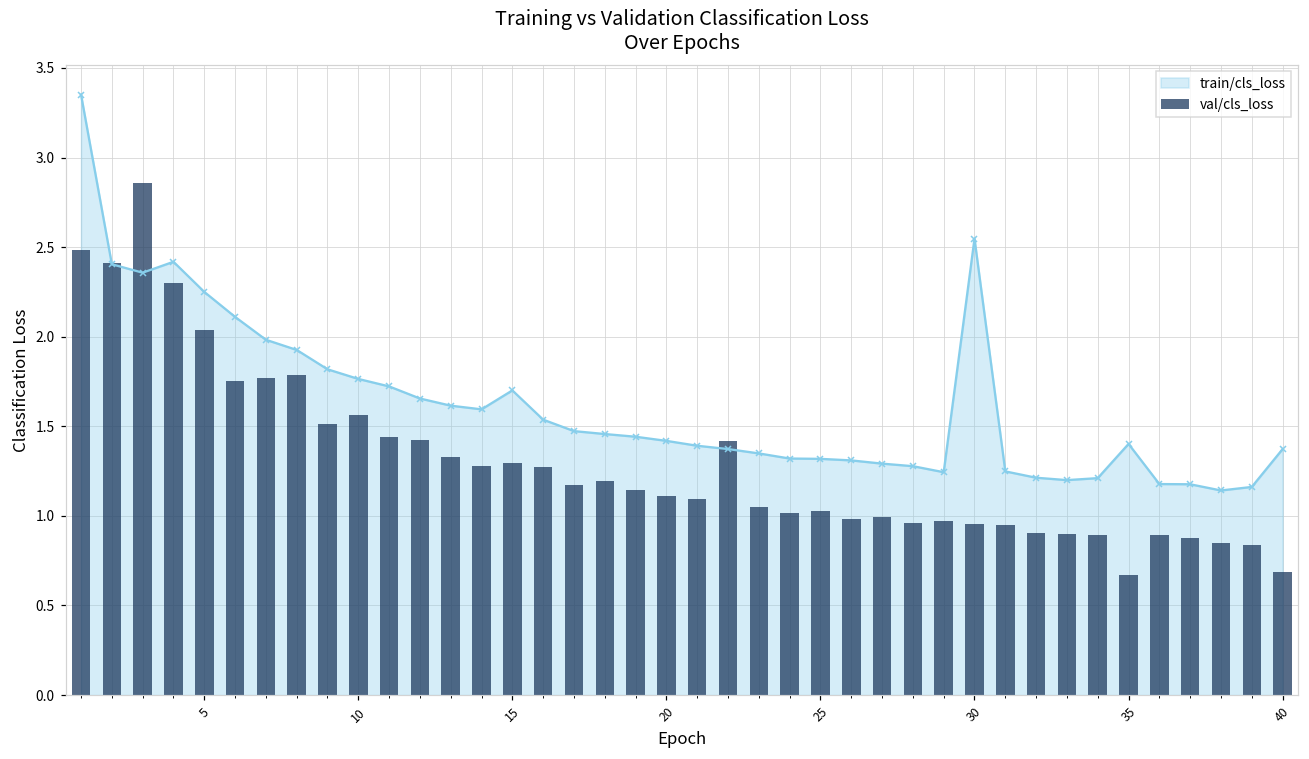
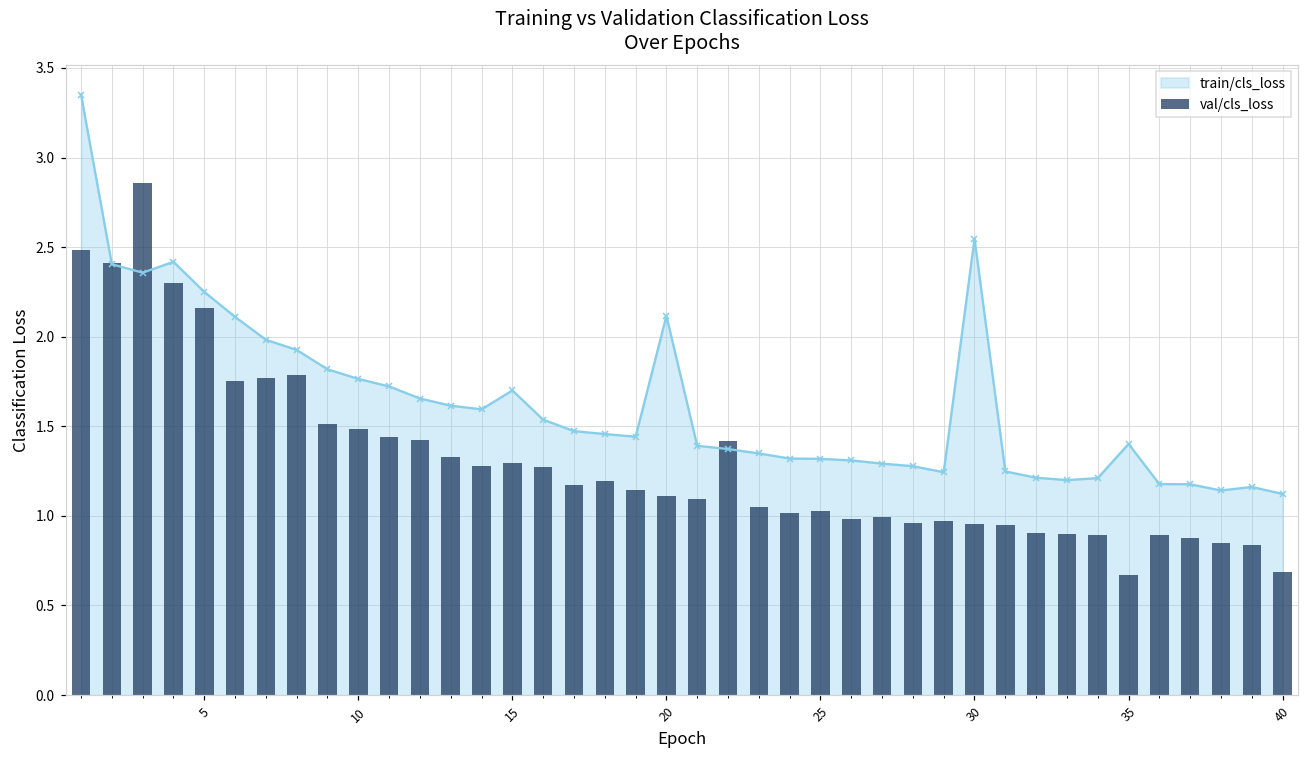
val/cls_loss, 5: 2.04 -> 2.16
val/cls_loss, 10: 1.56 -> 1.48
train/cls_loss, 20: 1.42 -> 2.12
train/cls_loss, 40: 1.37 -> 1.12
